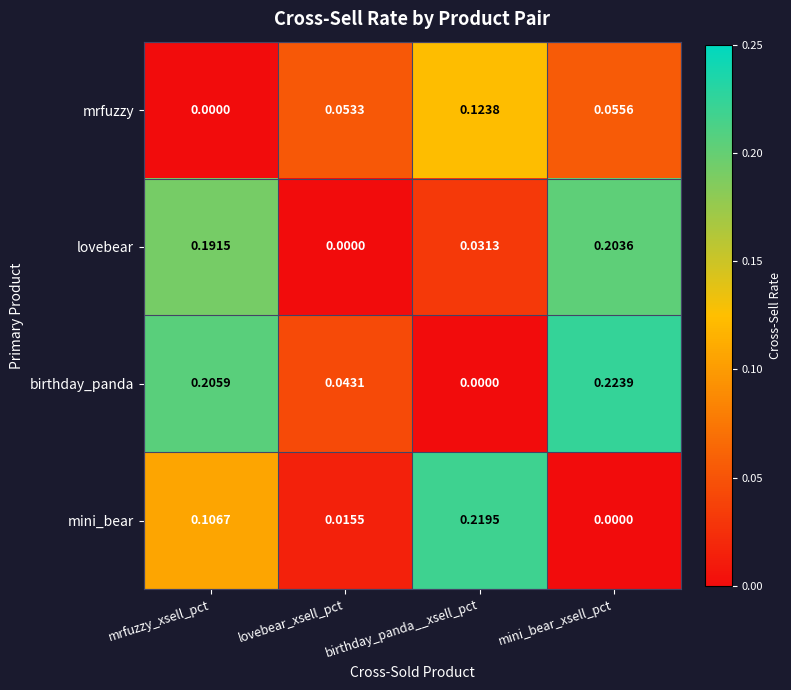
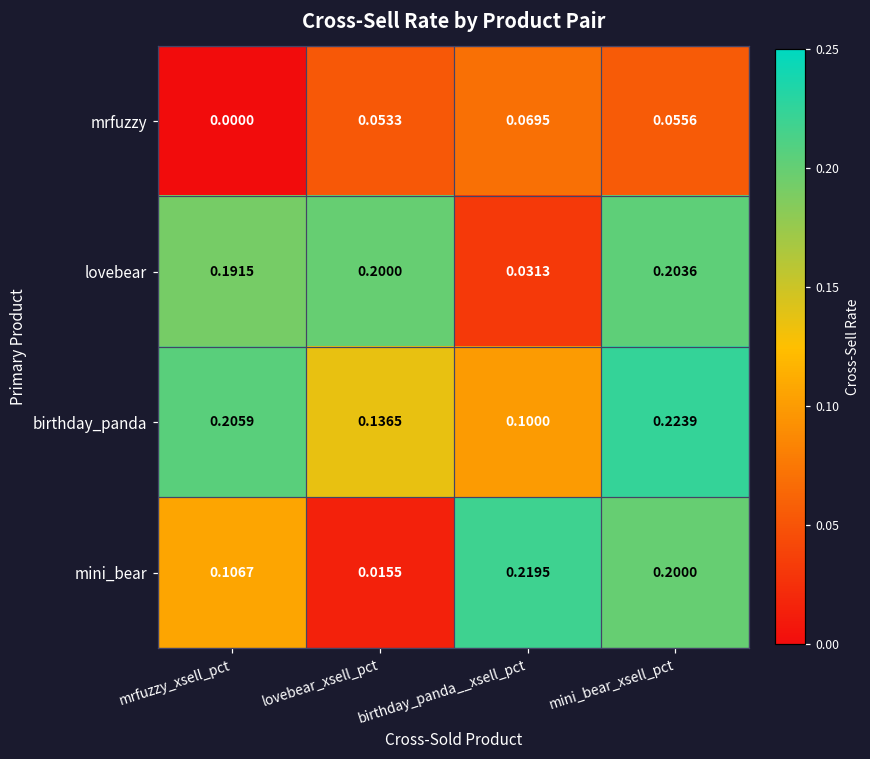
mrfuzzy, birthday_panda__xsell_pct: 0.1238 -> 0.0695
lovebear, lovebear_xsell_pct: 0.0000 -> 0.2000
birthday_panda, lovebear_xsell_pct: 0.0431 -> 0.1365
birthday_panda, birthday_panda__xsell_pct: 0.0000 -> 0.1000
mini_bear, mini_bear_xsell_pct: 0.0000 -> 0.2000
